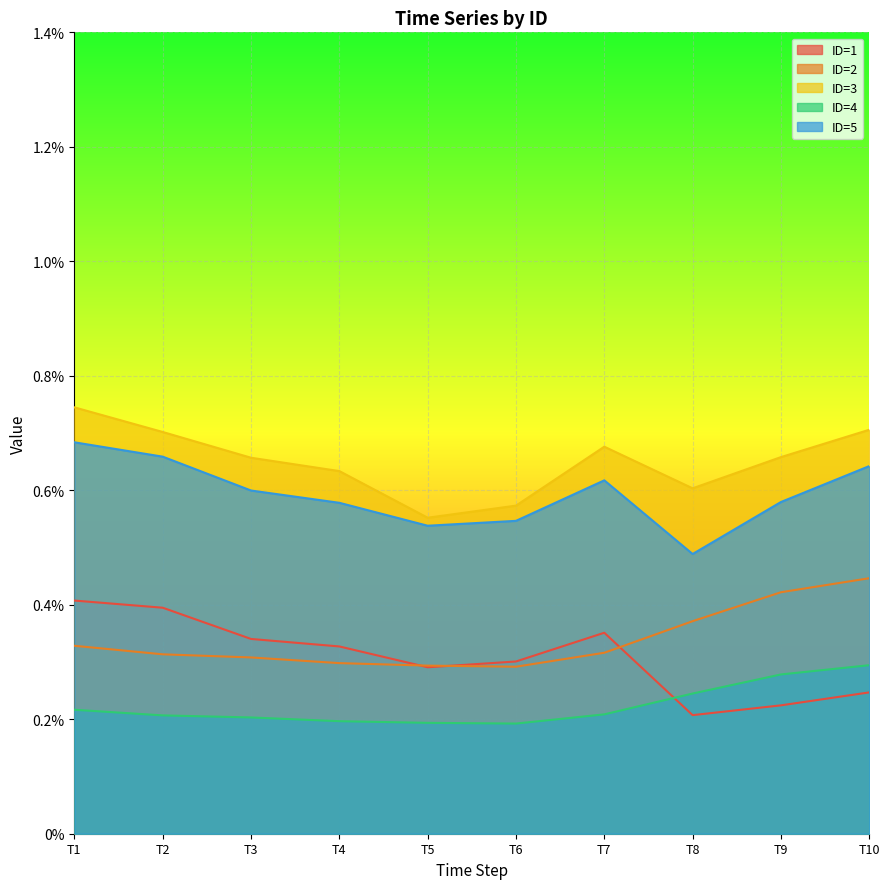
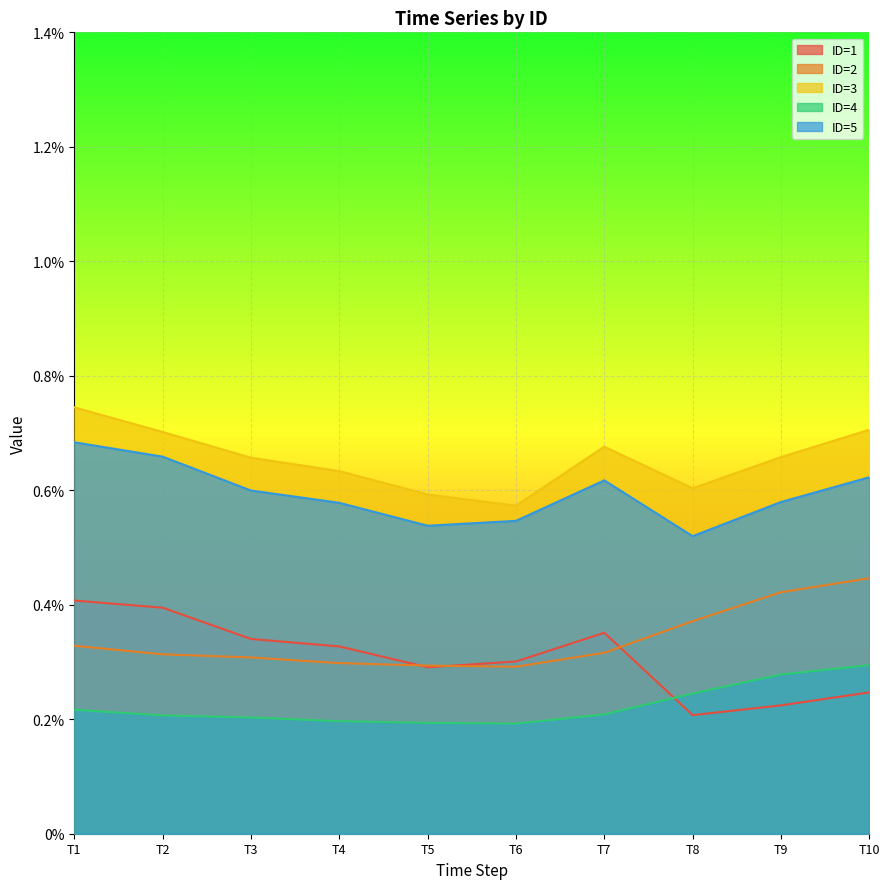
ID=3, T5: 0.55% -> 0.59%
ID=5, T8: 0.49% -> 0.52%
ID=5, T10: 0.64% -> 0.62%
